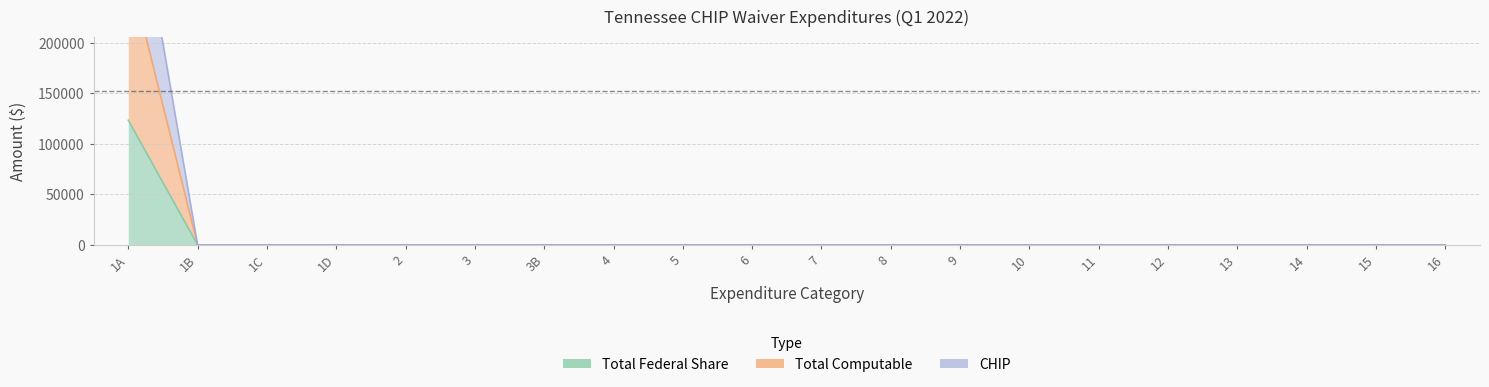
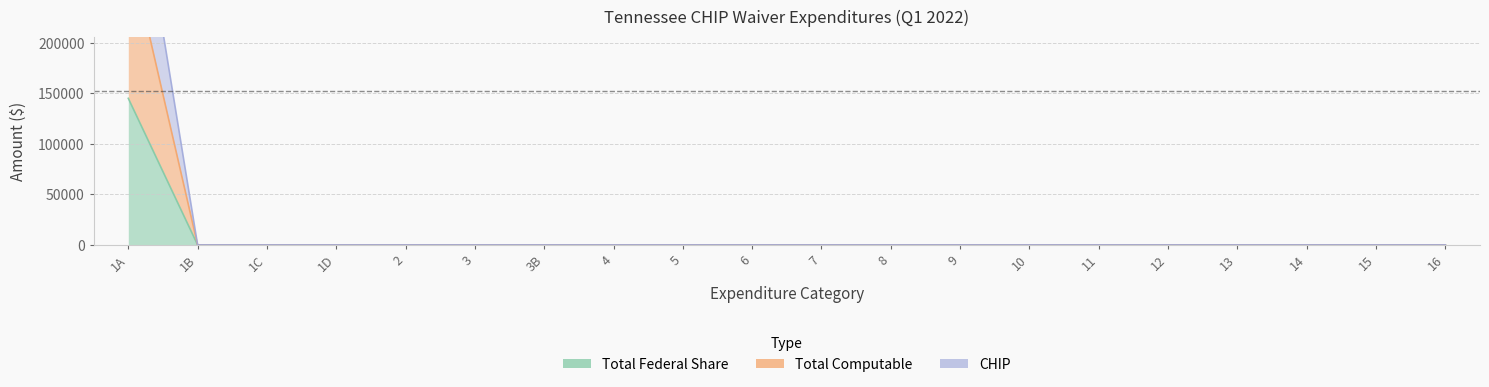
Total Federal Share, 1A: 123000 -> 145000
